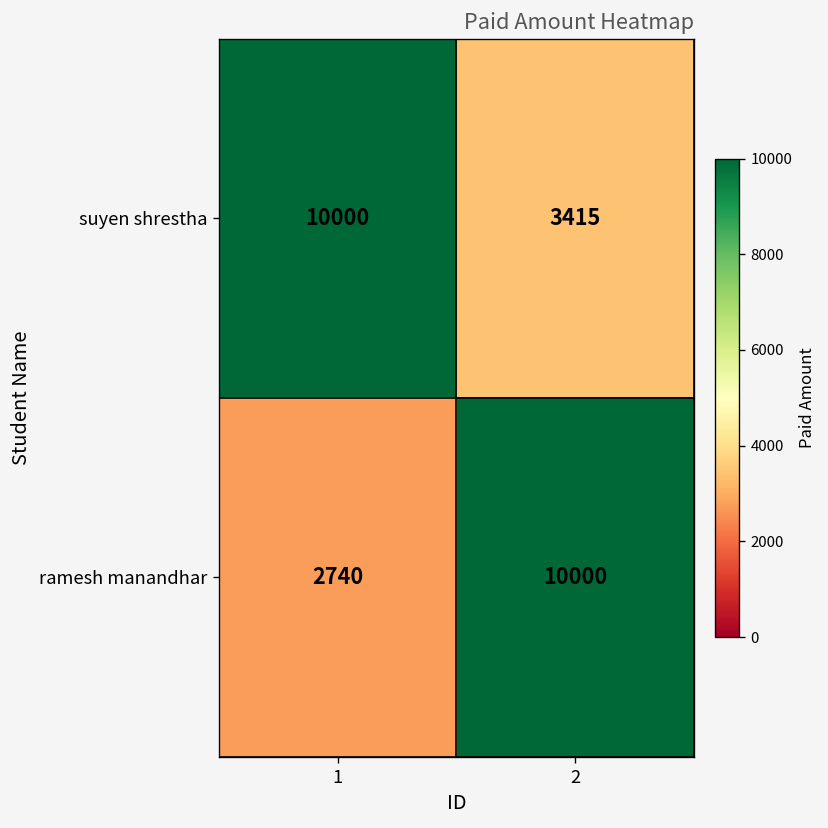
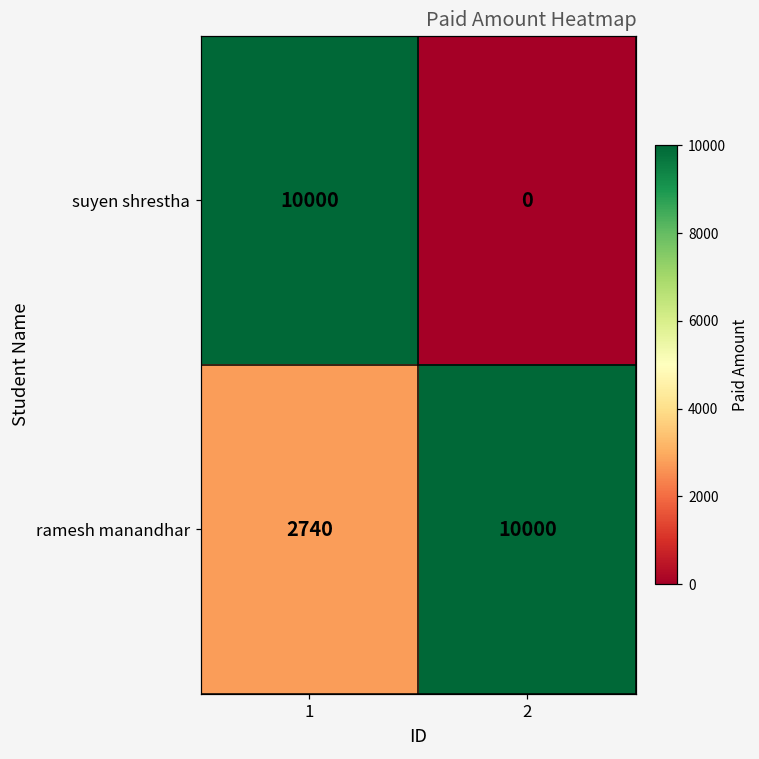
suyen shrestha, 2: 3415 -> 0
